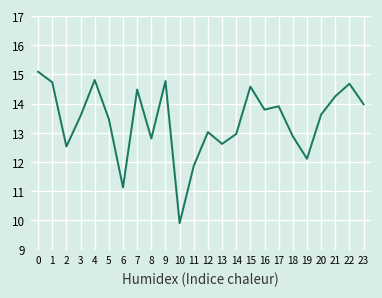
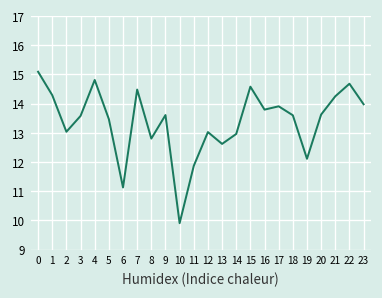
1: 14.7 -> 14.3
2: 12.5 -> 13.0
9: 14.8 -> 13.6
18: 12.9 -> 13.6
